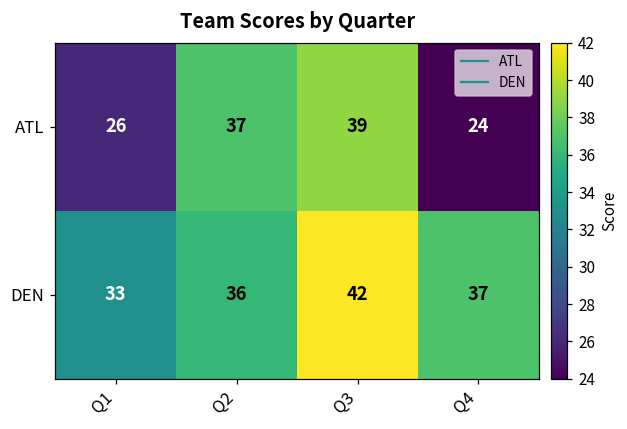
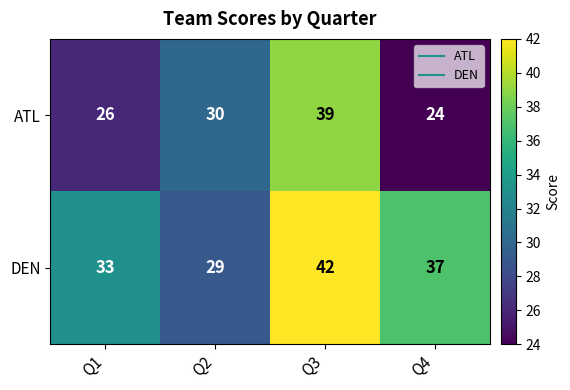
ATL, Q2: 37 -> 30
DEN, Q2: 36 -> 29
